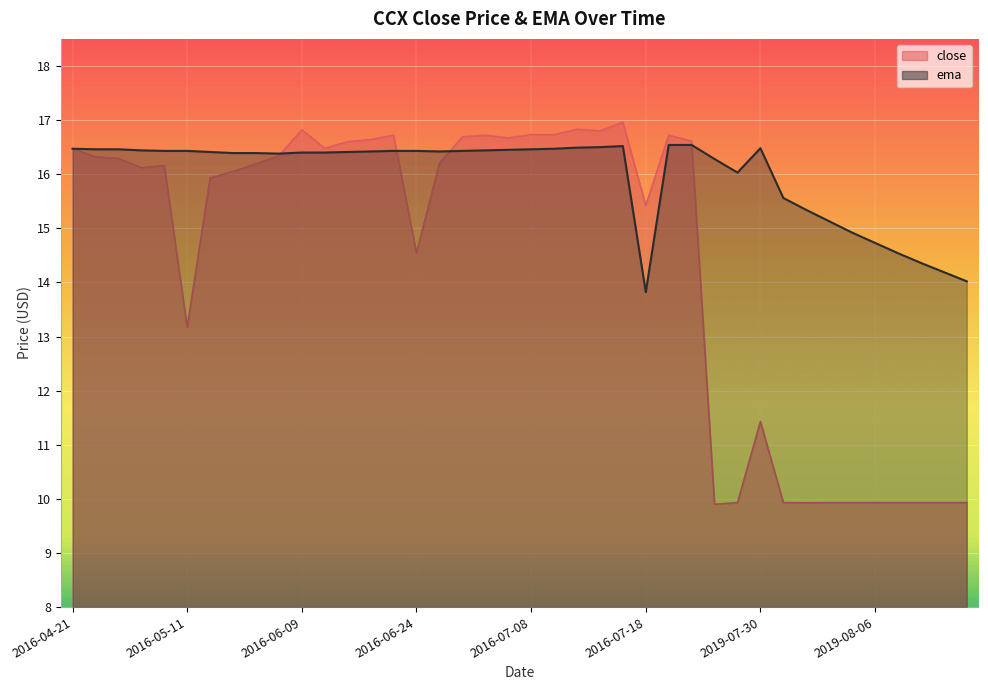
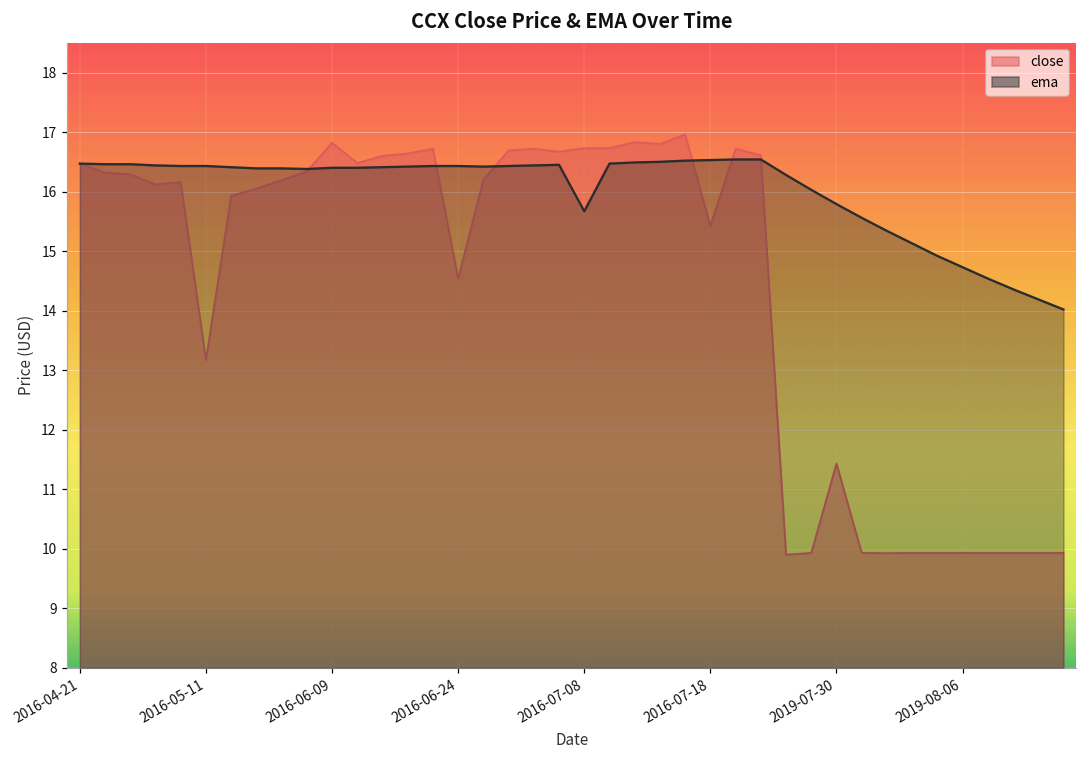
ema, 2016-07-08: 16.5 -> 15.7
ema, 2016-07-18: 13.8 -> 16.5
ema, 2019-07-30: 16.5 -> 15.8
